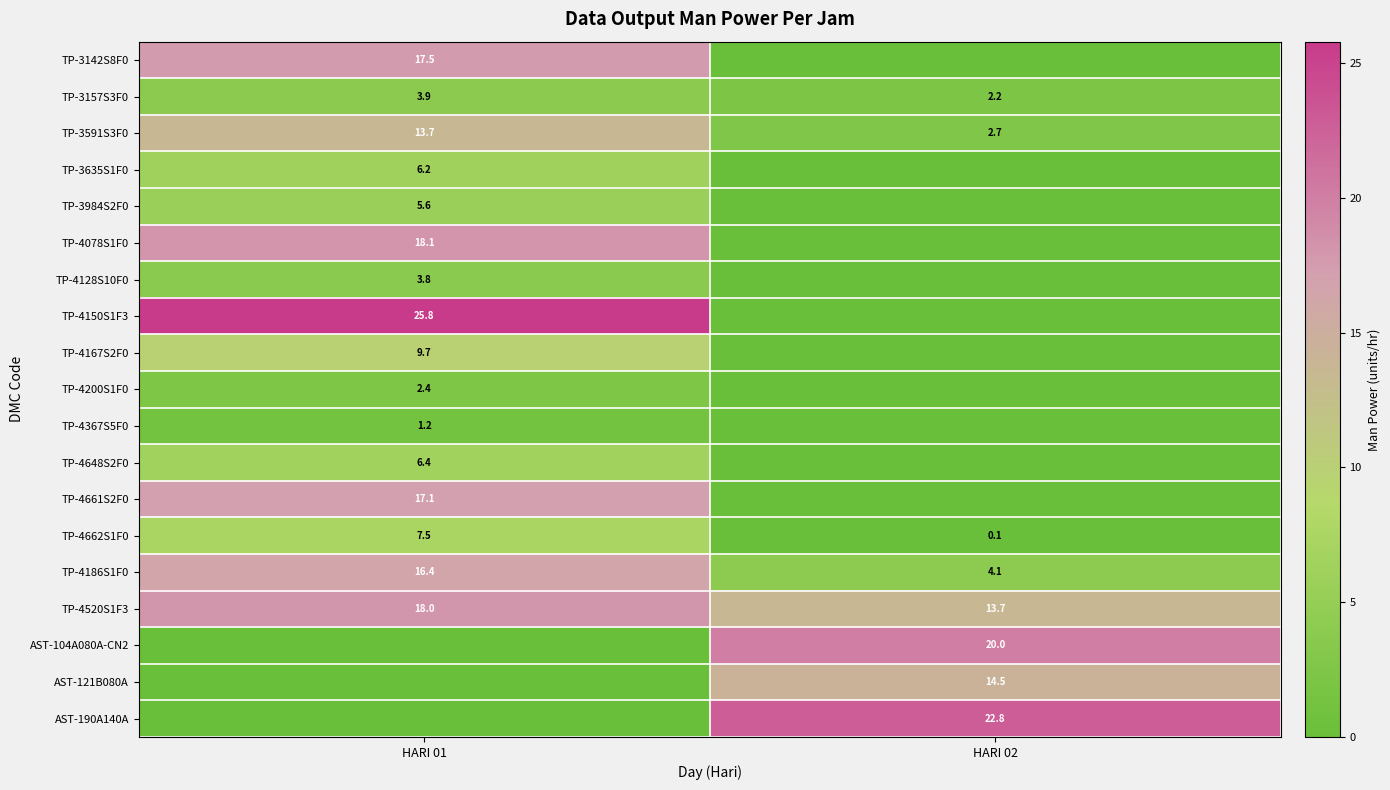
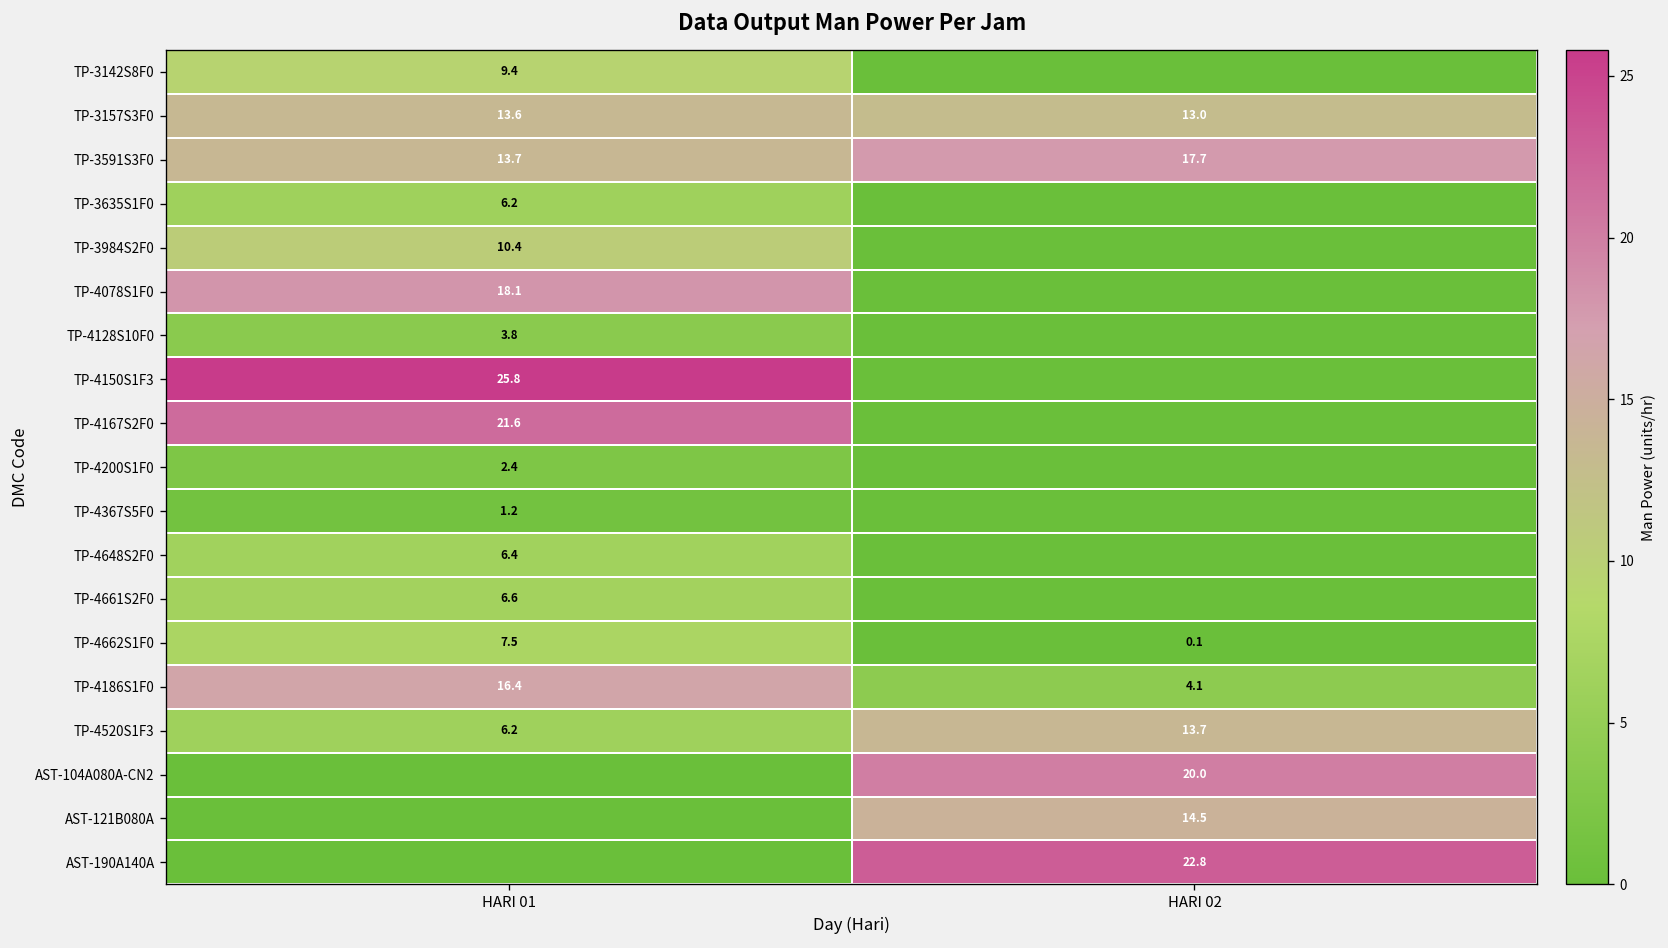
TP-3142S8F0, HARI 01: 17.5 -> 9.4
TP-3157S3F0, HARI 01: 3.9 -> 13.6
TP-3157S3F0, HARI 02: 2.2 -> 13.0
TP-3591S3F0, HARI 02: 2.7 -> 17.7
TP-3984S2F0, HARI 01: 5.6 -> 10.4
TP-4167S2F0, HARI 01: 9.7 -> 21.6
TP-4661S2F0, HARI 01: 17.1 -> 6.6
TP-4520S1F3, HARI 01: 18.0 -> 6.2
